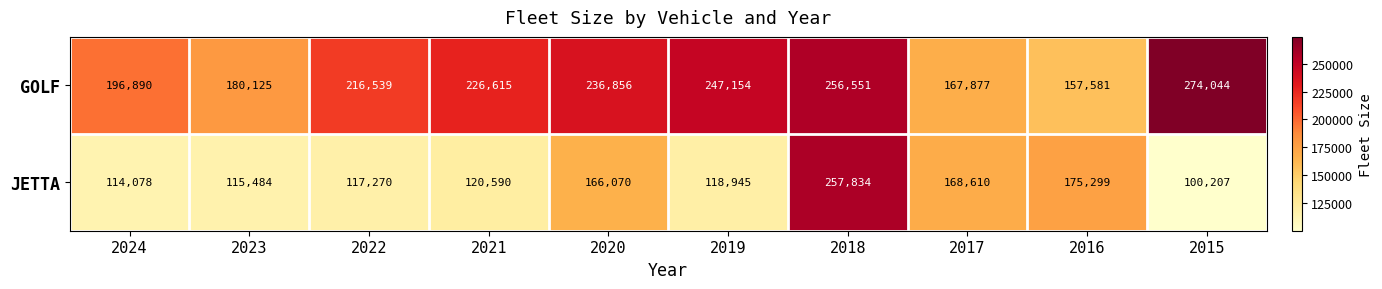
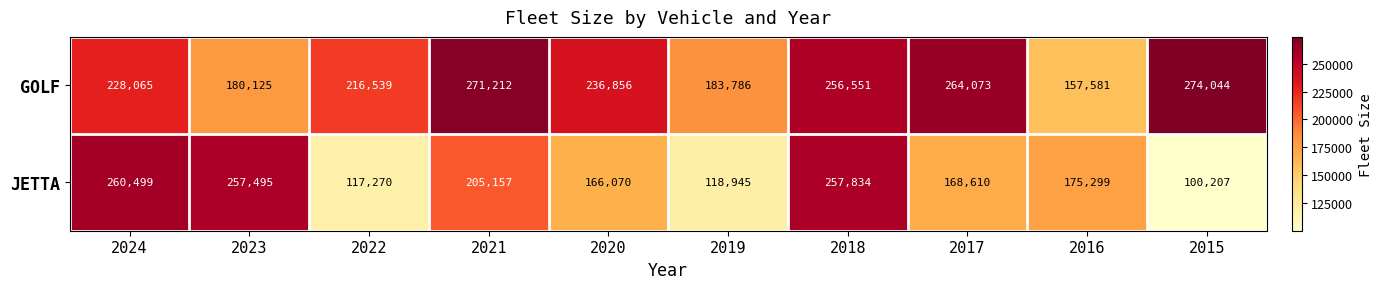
GOLF, 2024: 196,890 -> 228,065
GOLF, 2021: 226,615 -> 271,212
GOLF, 2019: 247,154 -> 183,786
GOLF, 2017: 167,877 -> 264,073
JETTA, 2024: 114,078 -> 260,499
JETTA, 2023: 115,484 -> 257,495
JETTA, 2021: 120,590 -> 205,157
